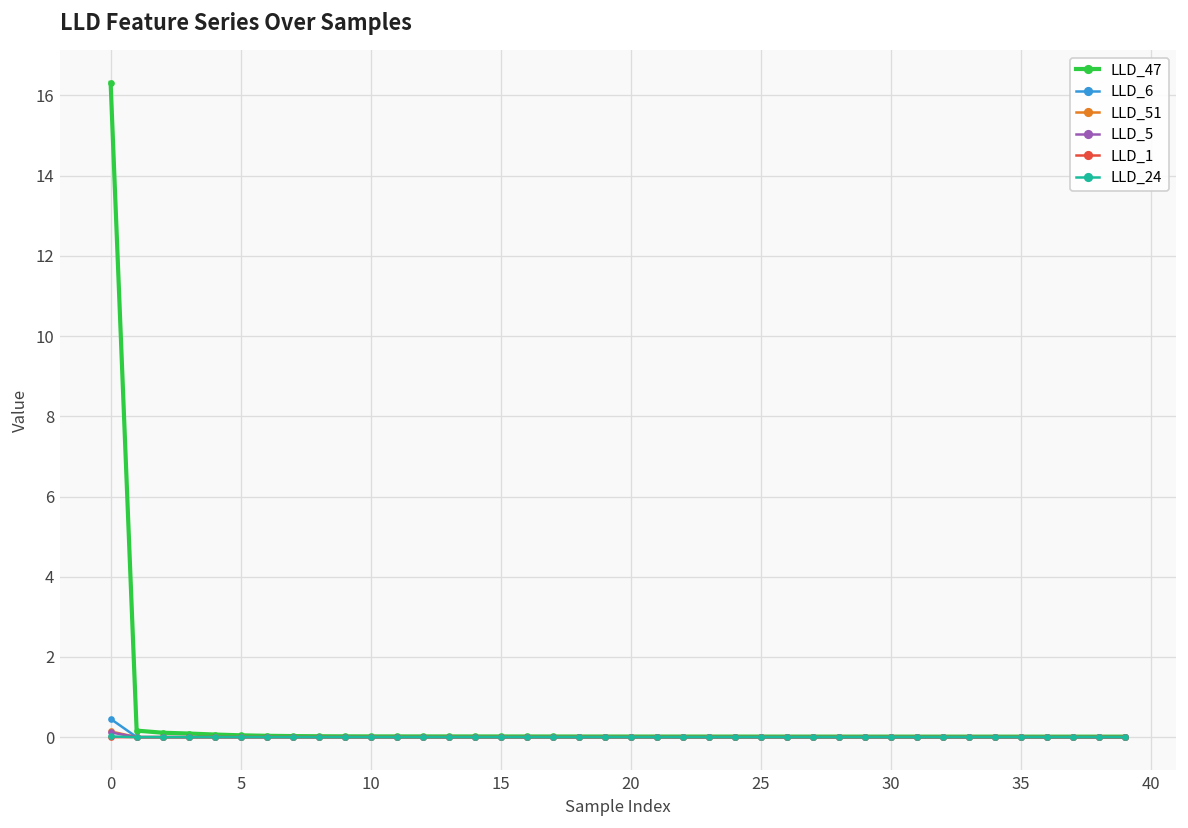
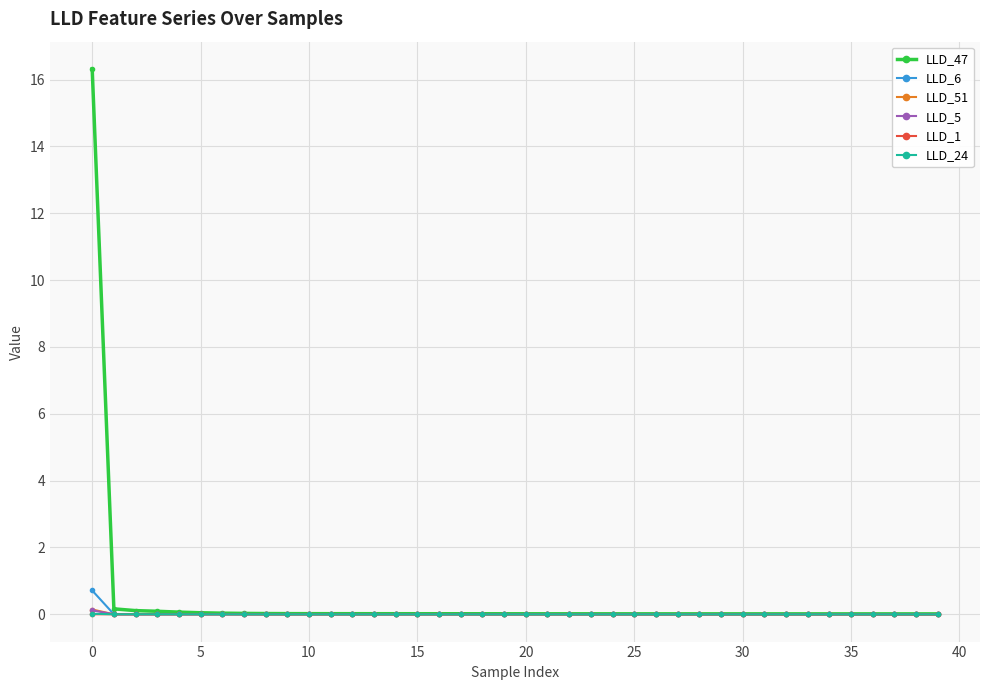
LLD_6, 0: 0.5 -> 0.7
